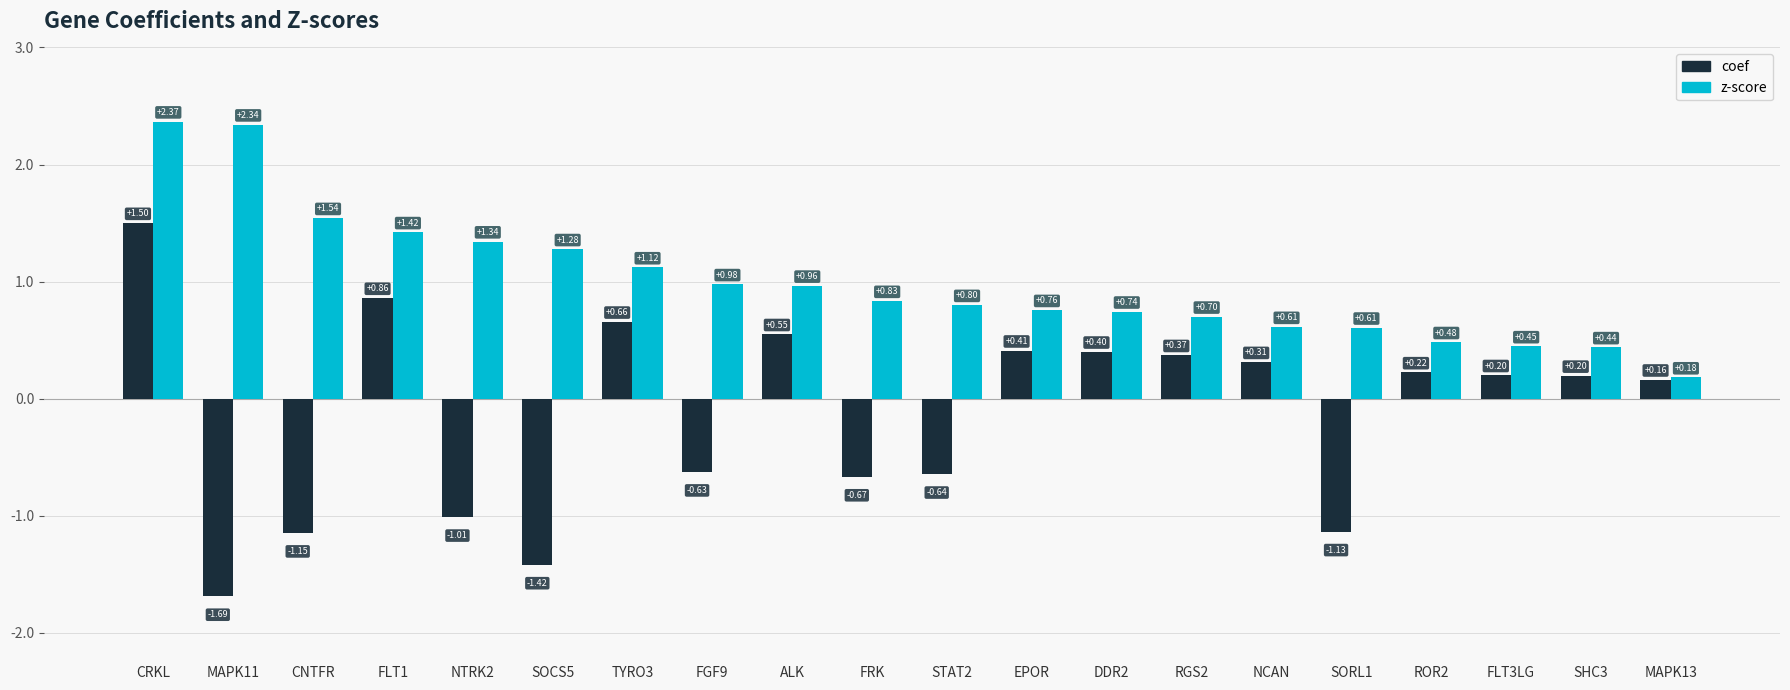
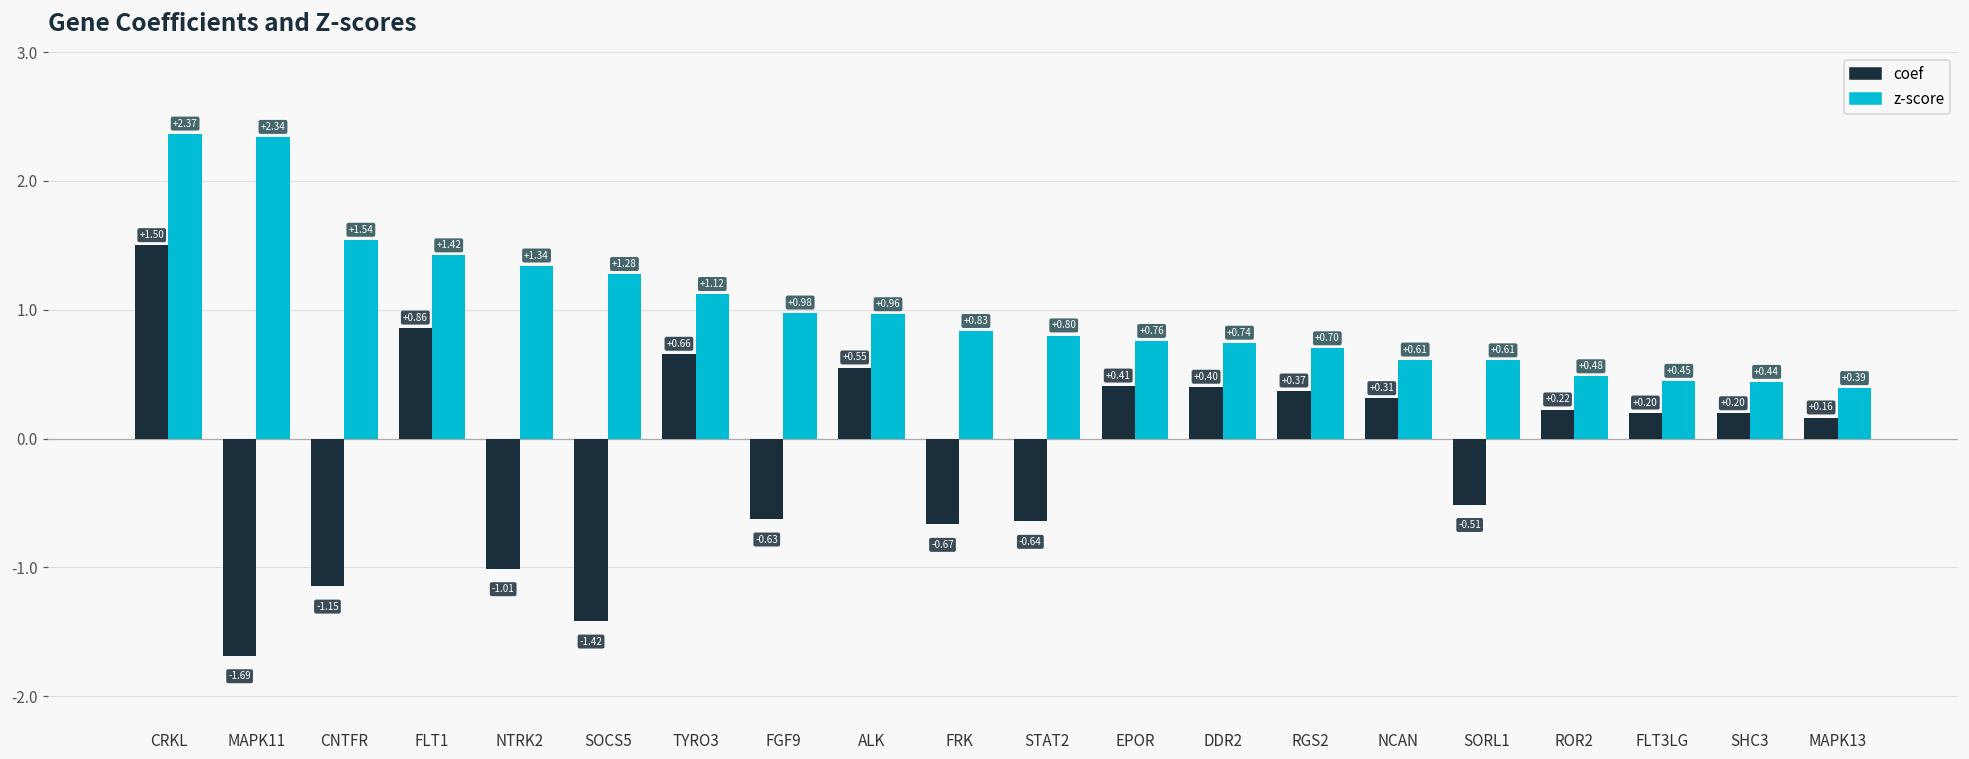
coef, SORL1: -1.13 -> -0.51
z-score, MAPK13: +0.18 -> +0.39
